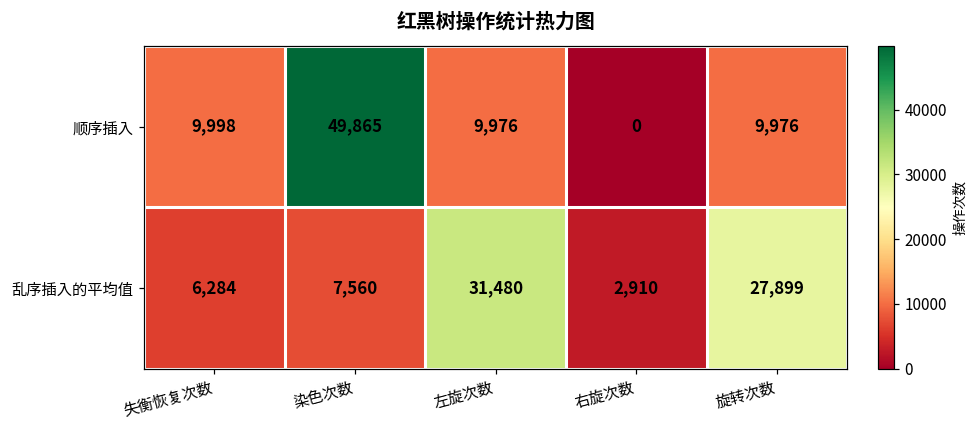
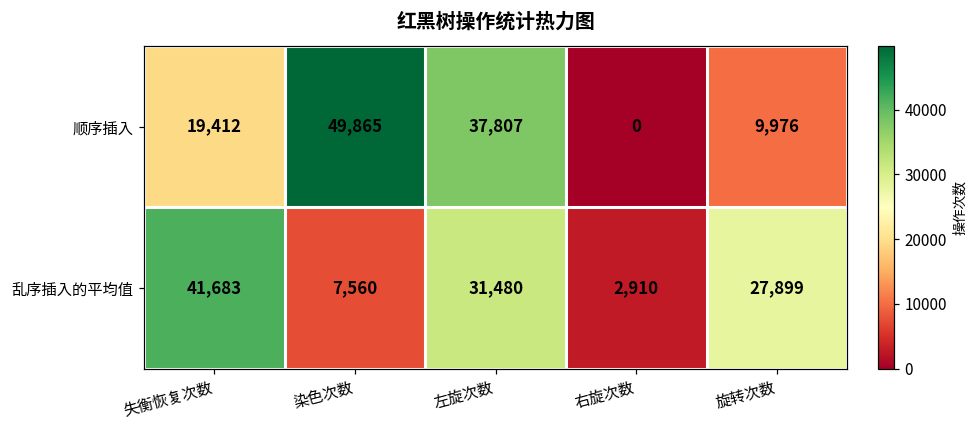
顺序插入, 失衡恢复次数: 9,998 -> 19,412
顺序插入, 左旋次数: 9,976 -> 37,807
乱序插入的平均值, 失衡恢复次数: 6,284 -> 41,683
